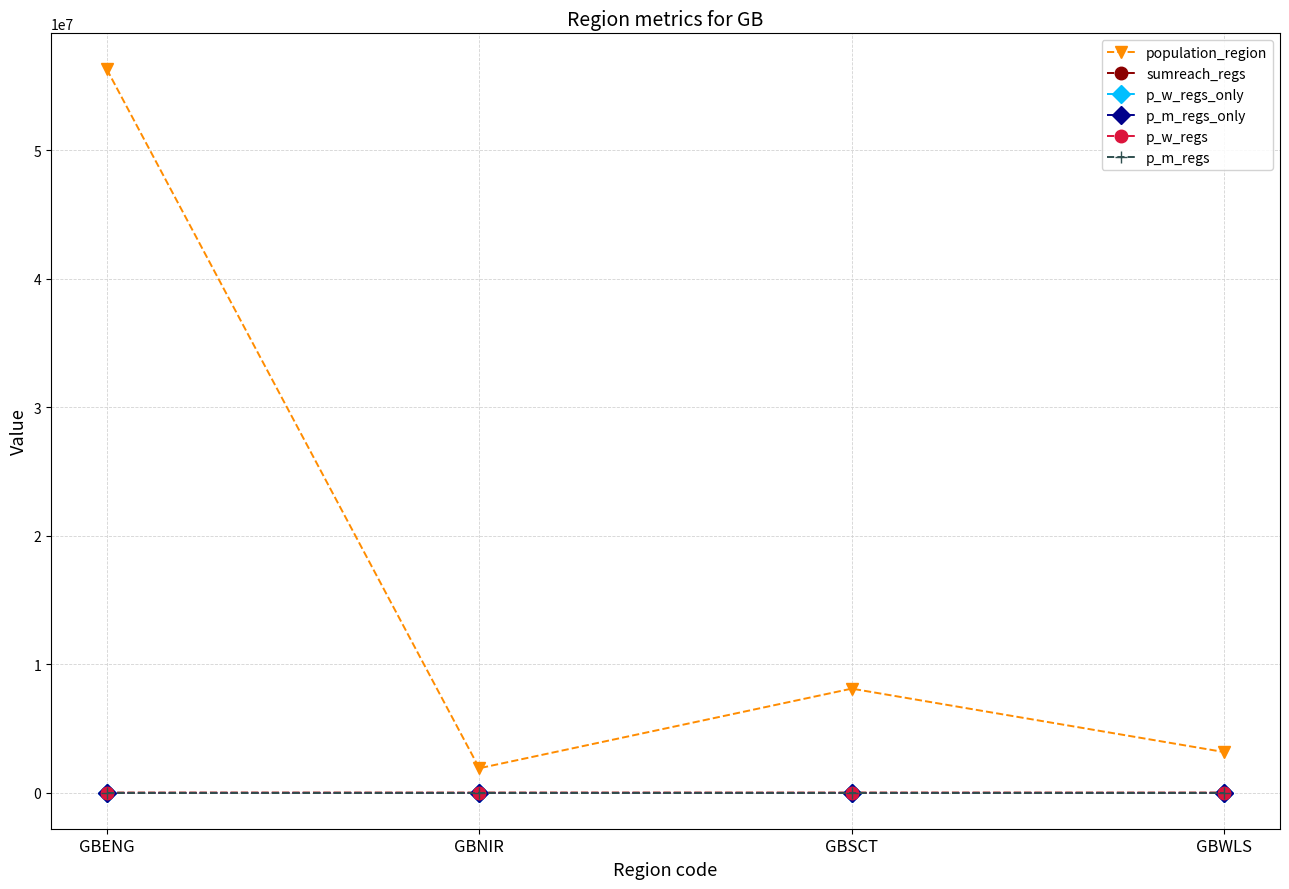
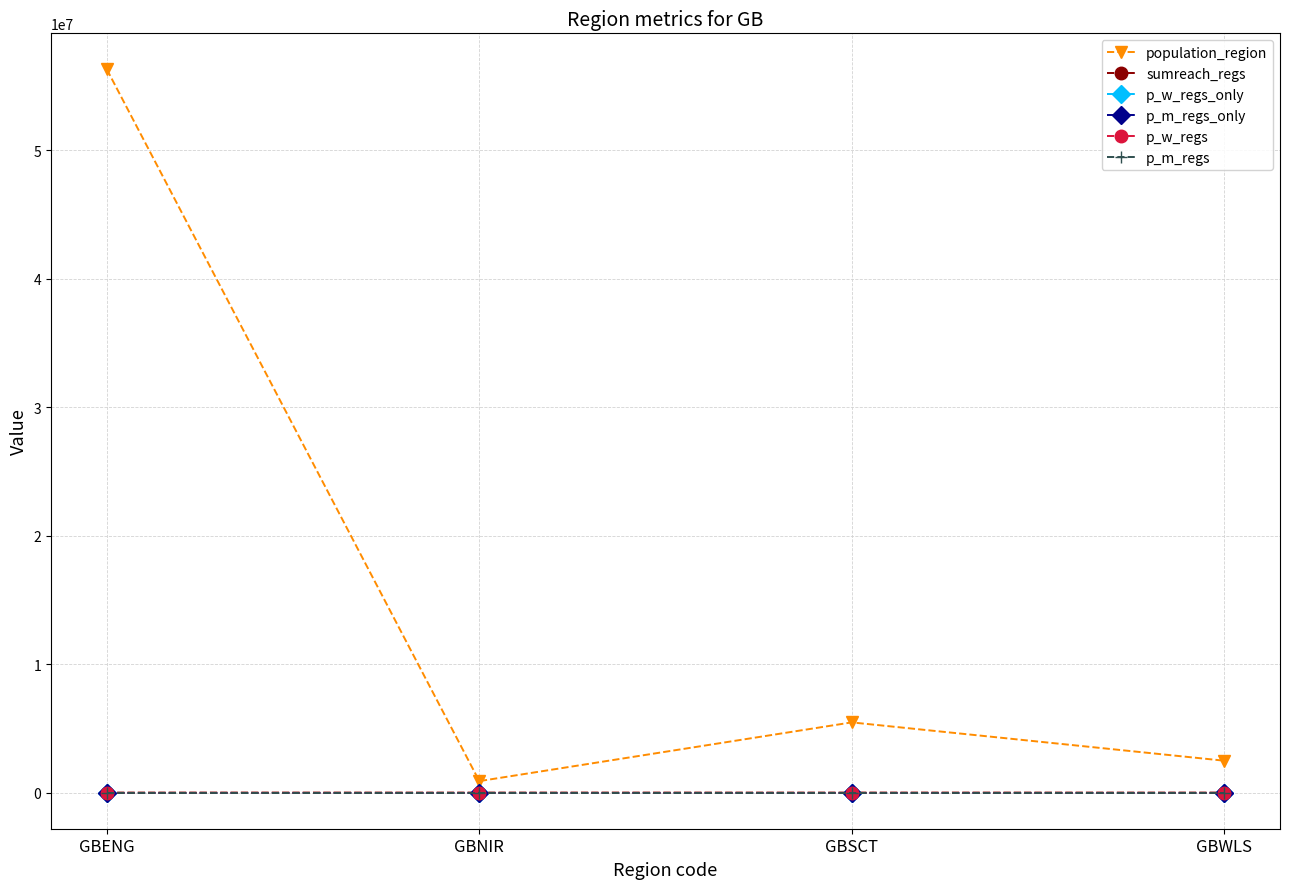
population_region, GBNIR: 1900000 -> 900000
population_region, GBSCT: 8100000 -> 5500000
population_region, GBWLS: 3200000 -> 2500000
